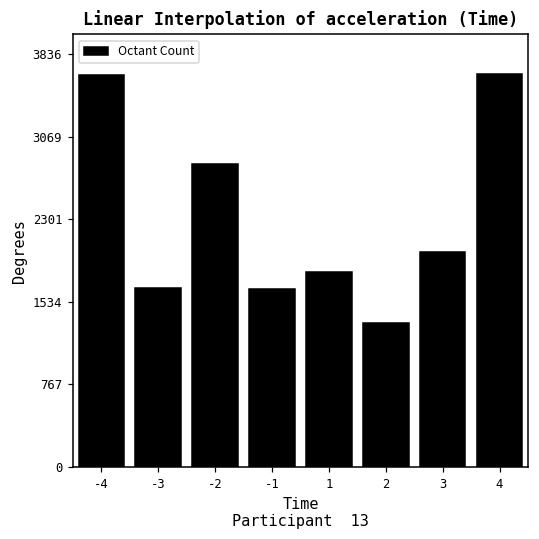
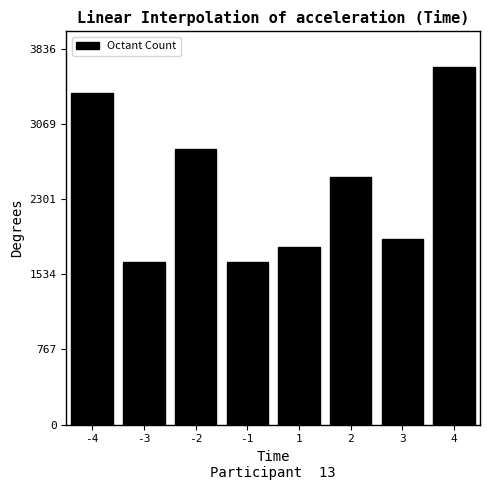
-4: 3600 -> 3400
2: 1300 -> 2500
3: 2000 -> 1900
